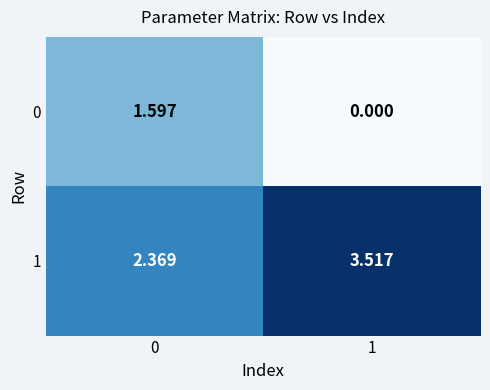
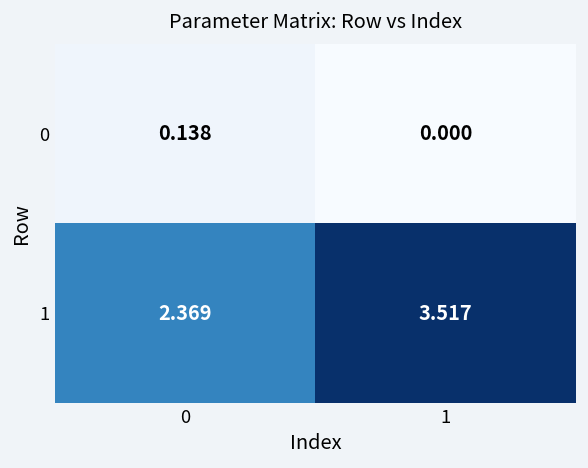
0, 0: 1.597 -> 0.138
